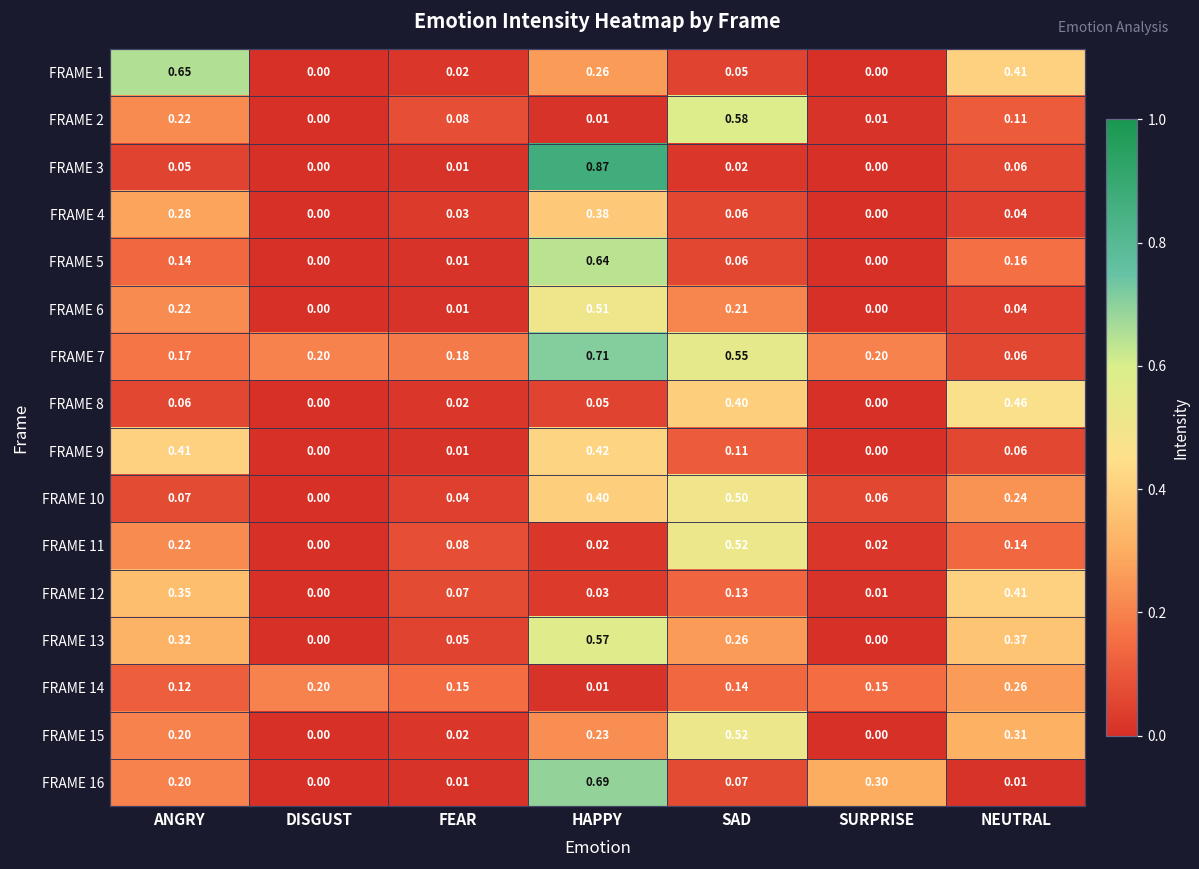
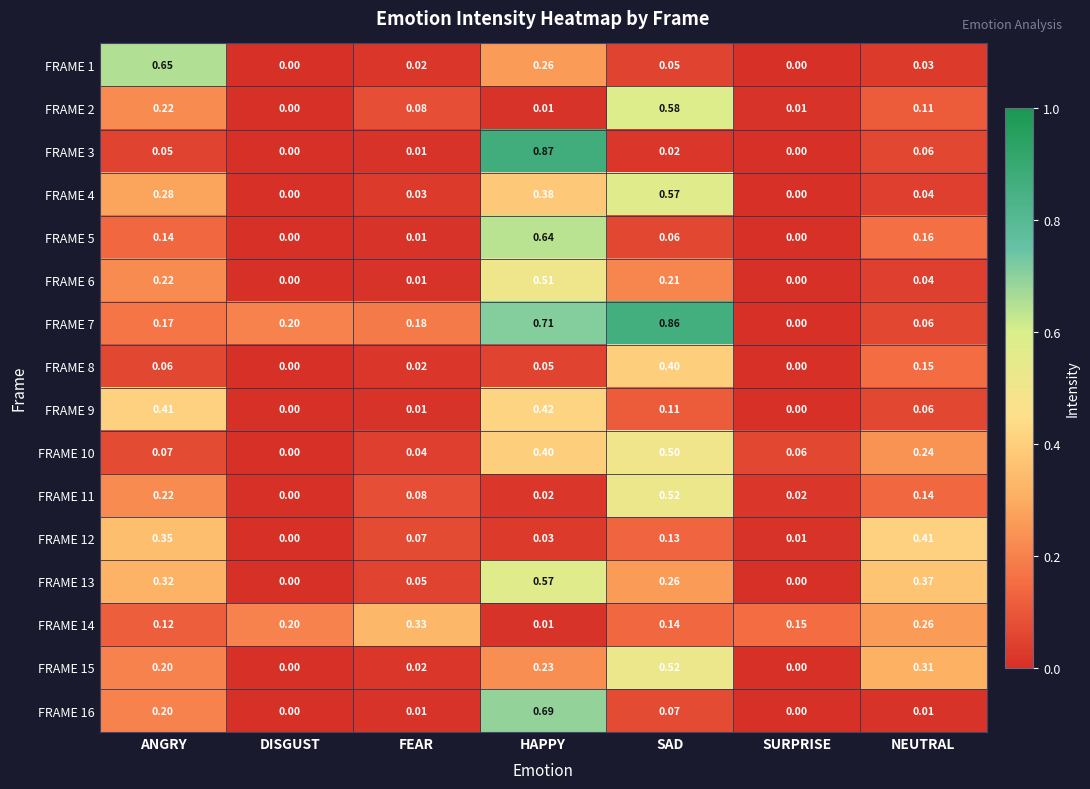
FRAME 1, NEUTRAL: 0.41 -> 0.03
FRAME 4, SAD: 0.06 -> 0.57
FRAME 7, SAD: 0.55 -> 0.86
FRAME 7, SURPRISE: 0.20 -> 0.00
FRAME 8, NEUTRAL: 0.46 -> 0.15
FRAME 14, FEAR: 0.15 -> 0.33
FRAME 16, SURPRISE: 0.30 -> 0.00
